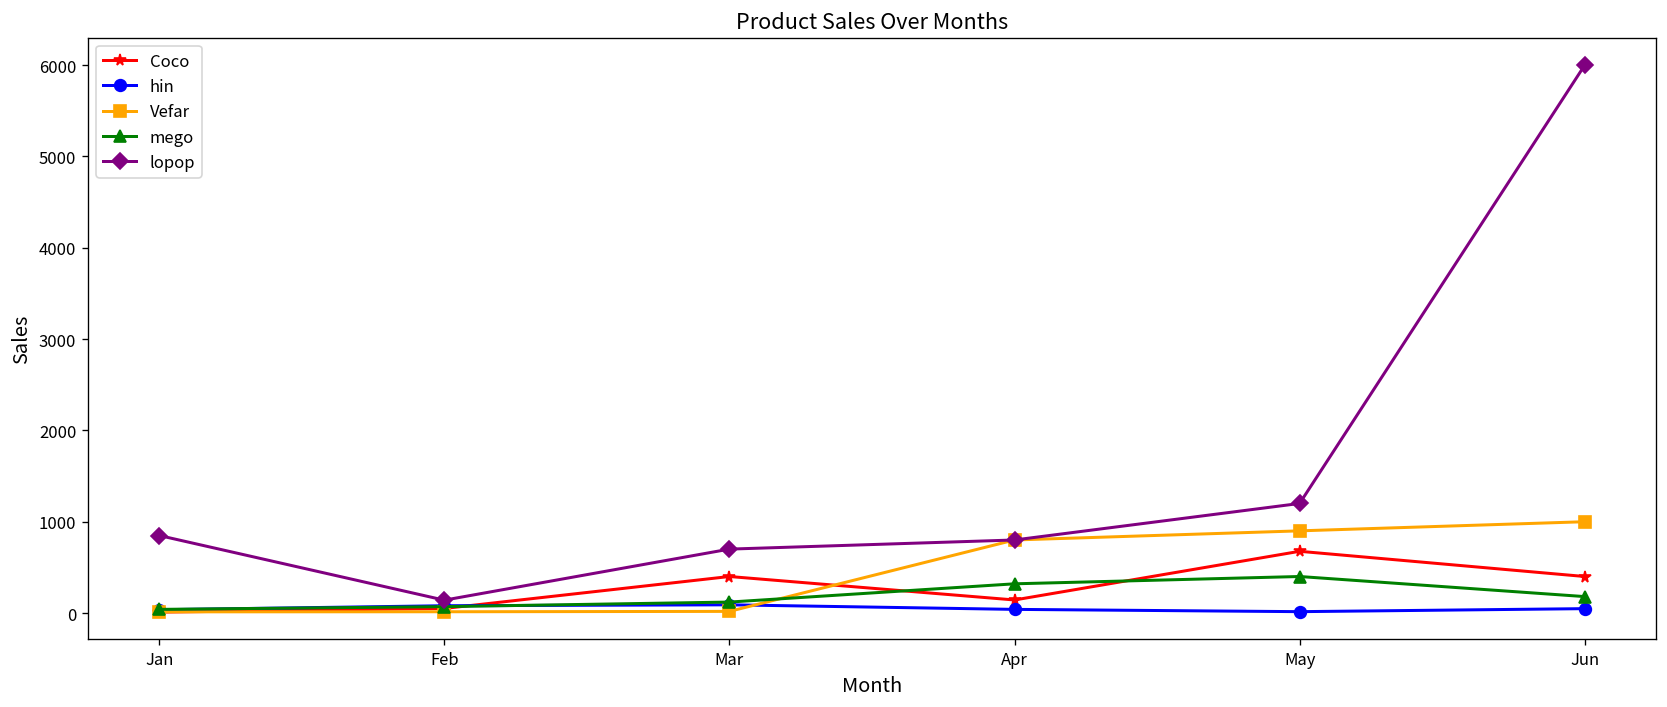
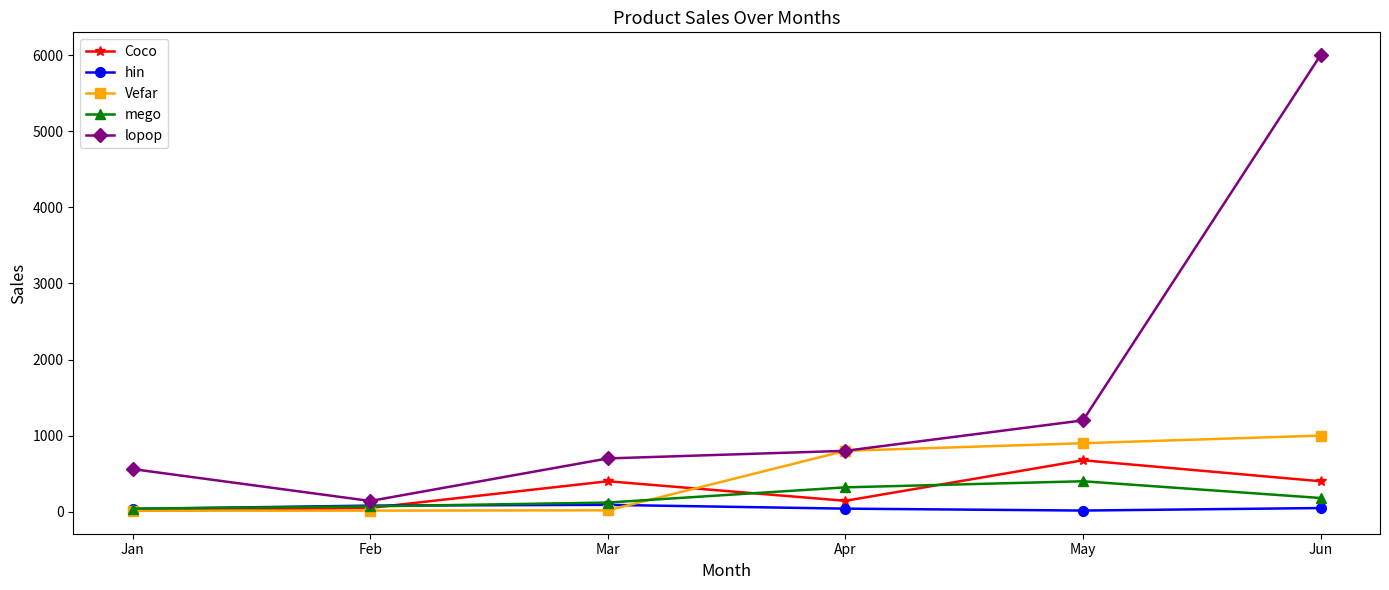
lopop, Jan: 800 -> 600
